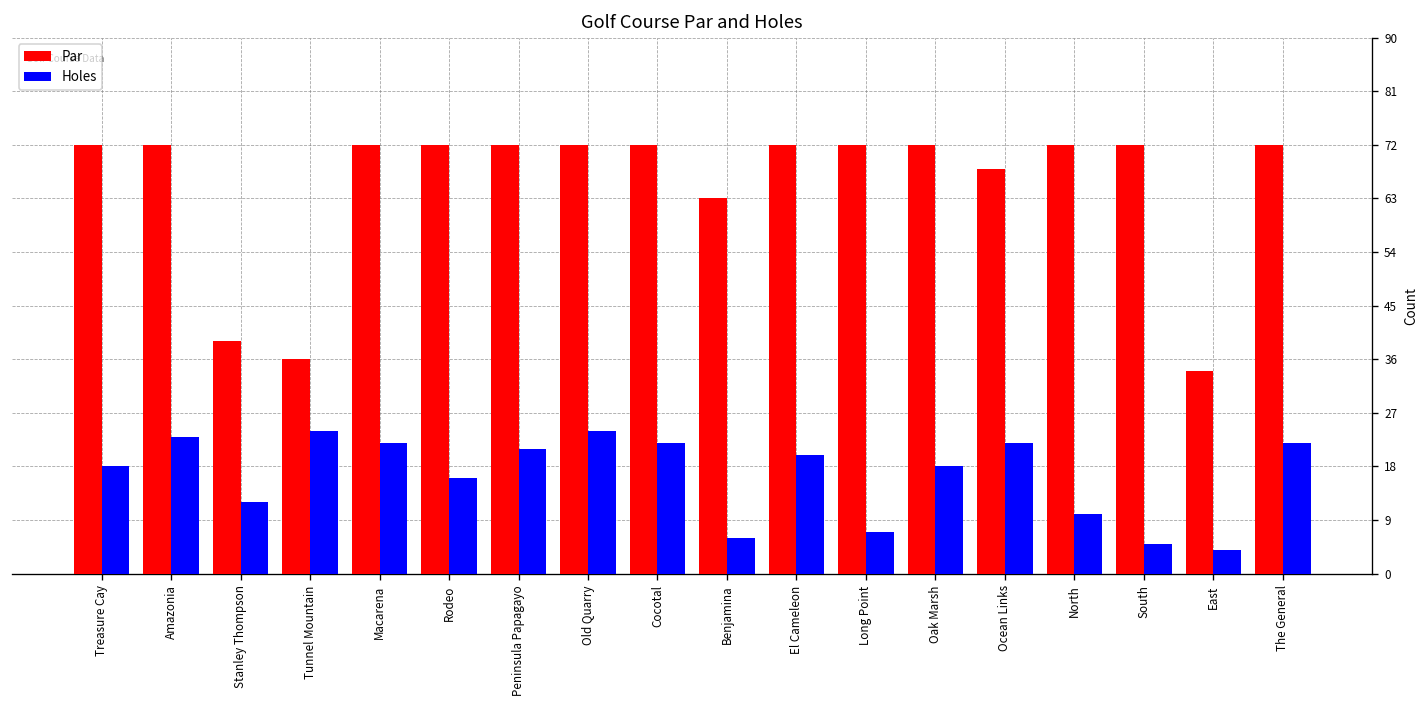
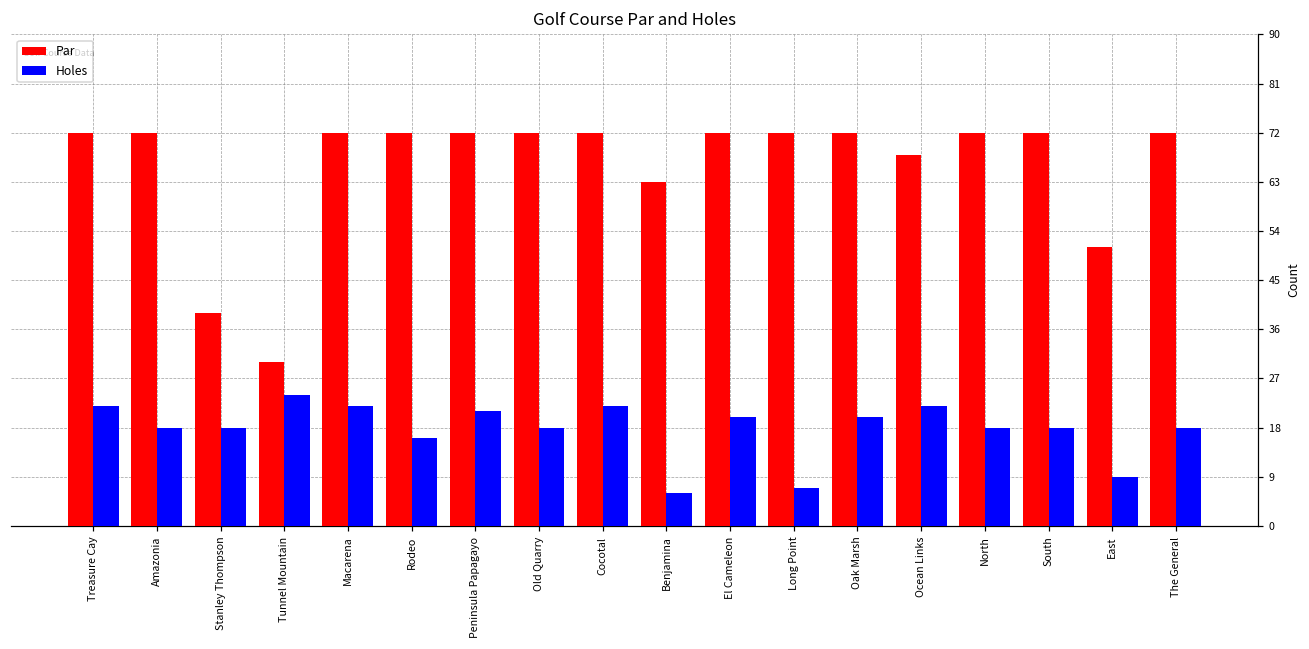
Holes, Treasure Cay: 18 -> 22
Holes, Amazonia: 23 -> 18
Holes, Stanley Thompson: 12 -> 18
Par, Tunnel Mountain: 36 -> 30
Holes, Old Quarry: 24 -> 18
Holes, Oak Marsh: 18 -> 20
Holes, North: 10 -> 18
Holes, South: 5 -> 18
Par, East: 34 -> 51
Holes, East: 4 -> 9
Holes, The General: 22 -> 18
